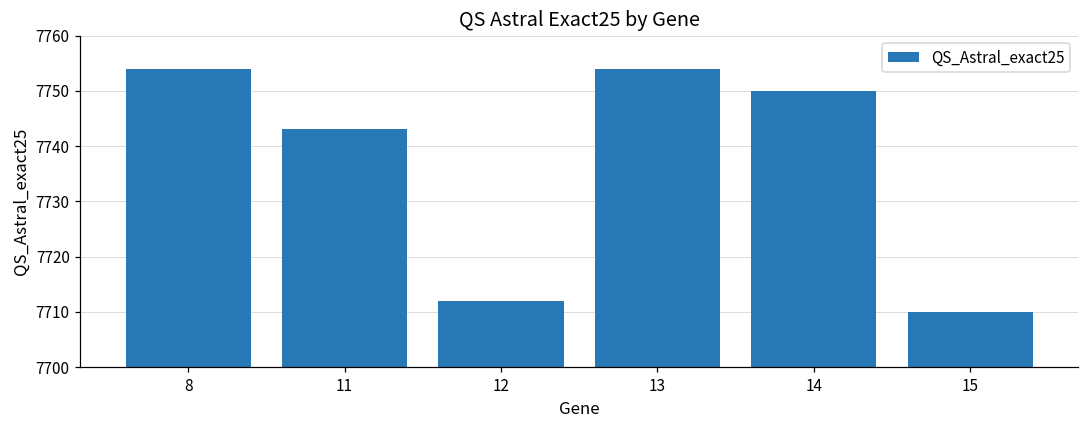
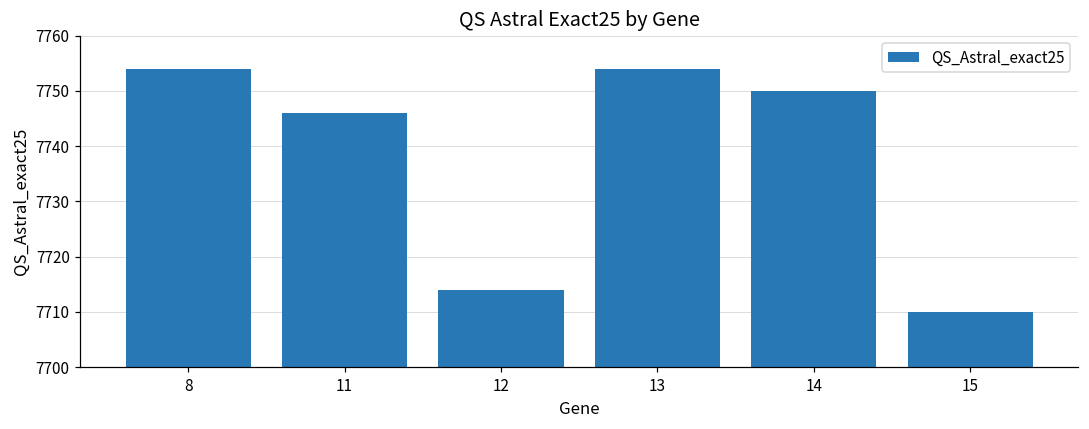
11: 7743 -> 7746
12: 7712 -> 7714
